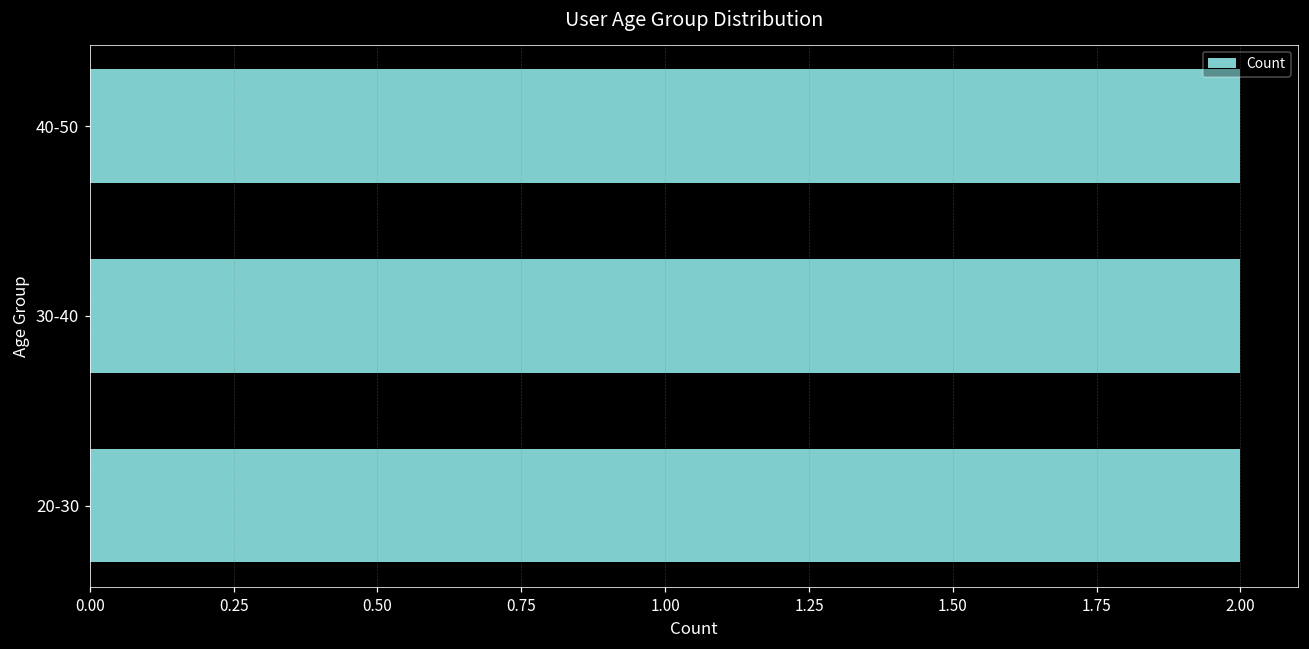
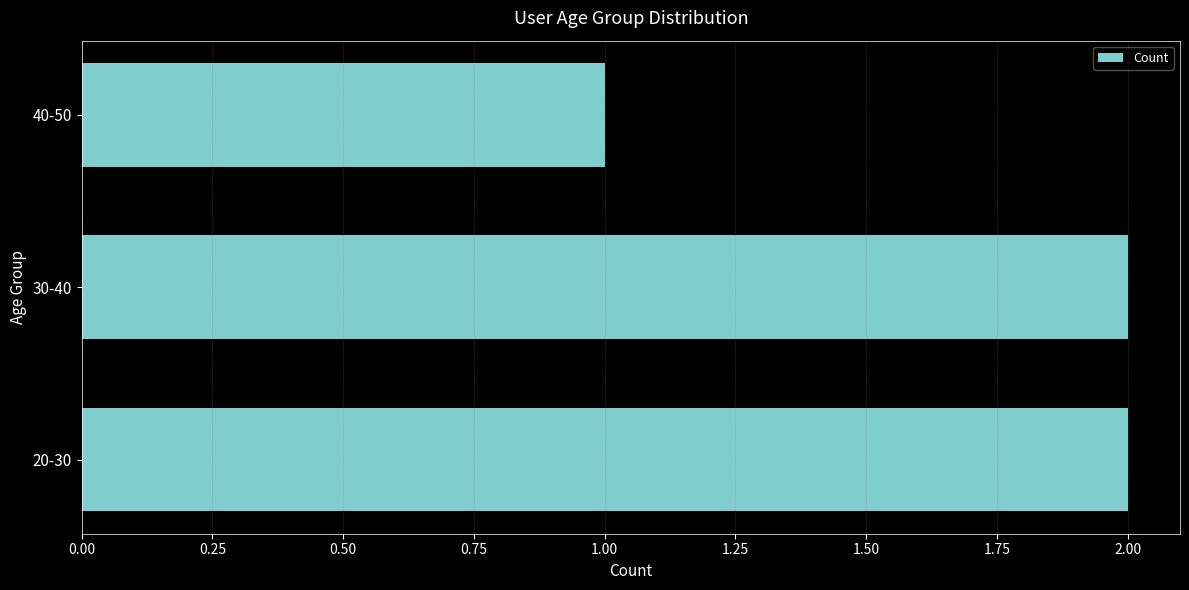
40-50: 2 -> 1
